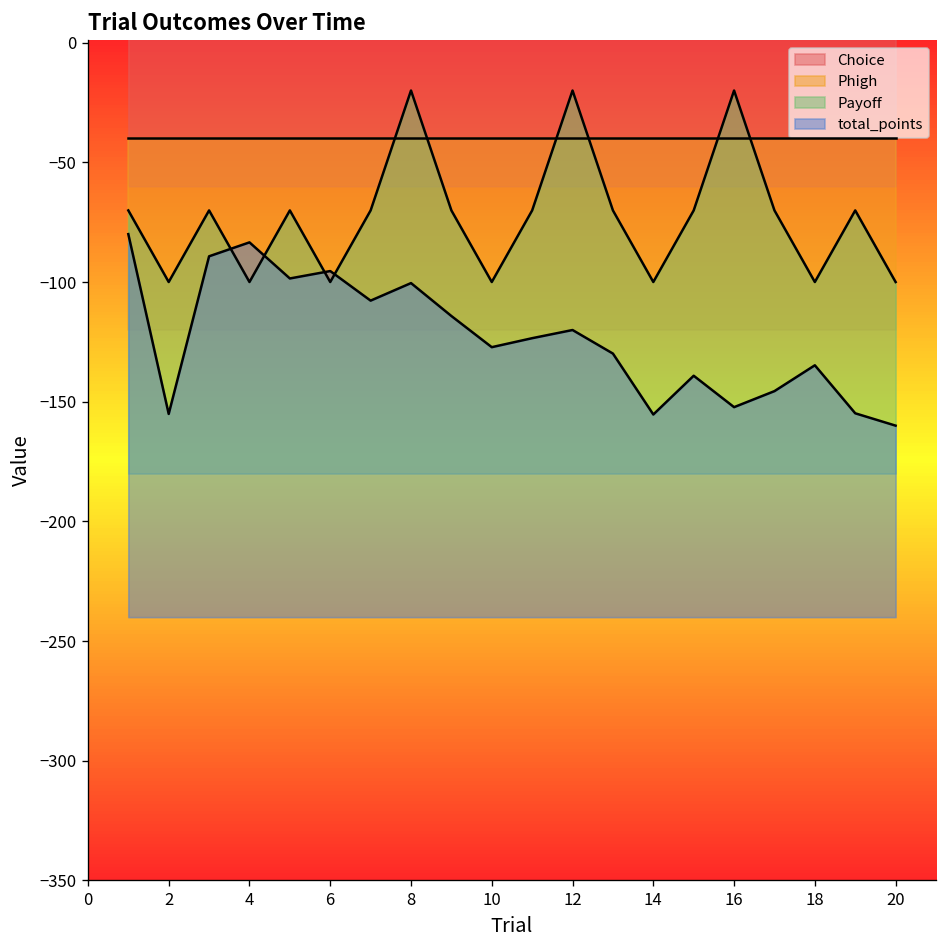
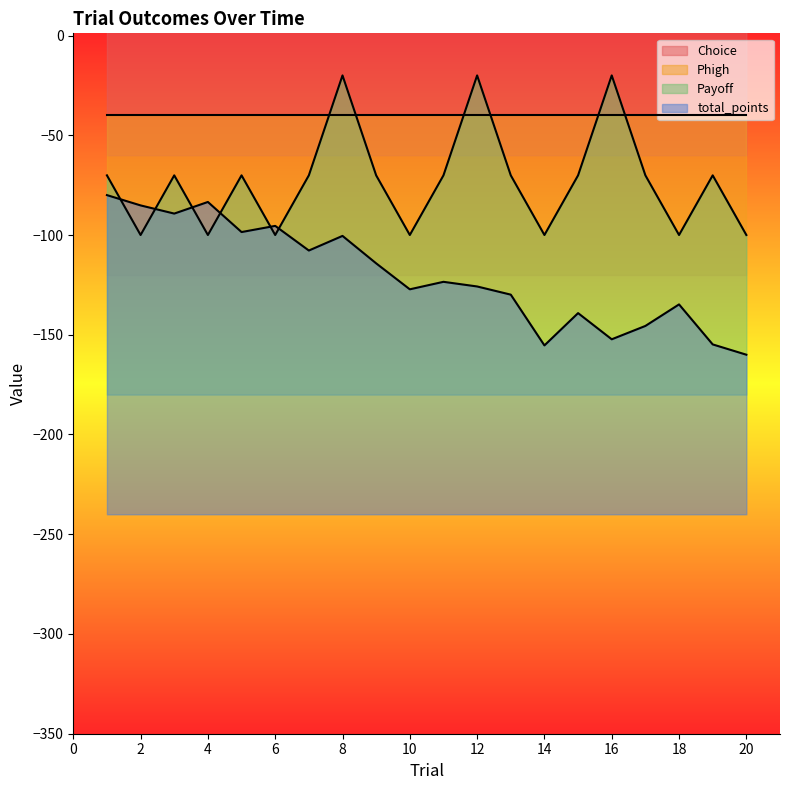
total_points, 2: -155 -> -85
total_points, 12: -120 -> -126
